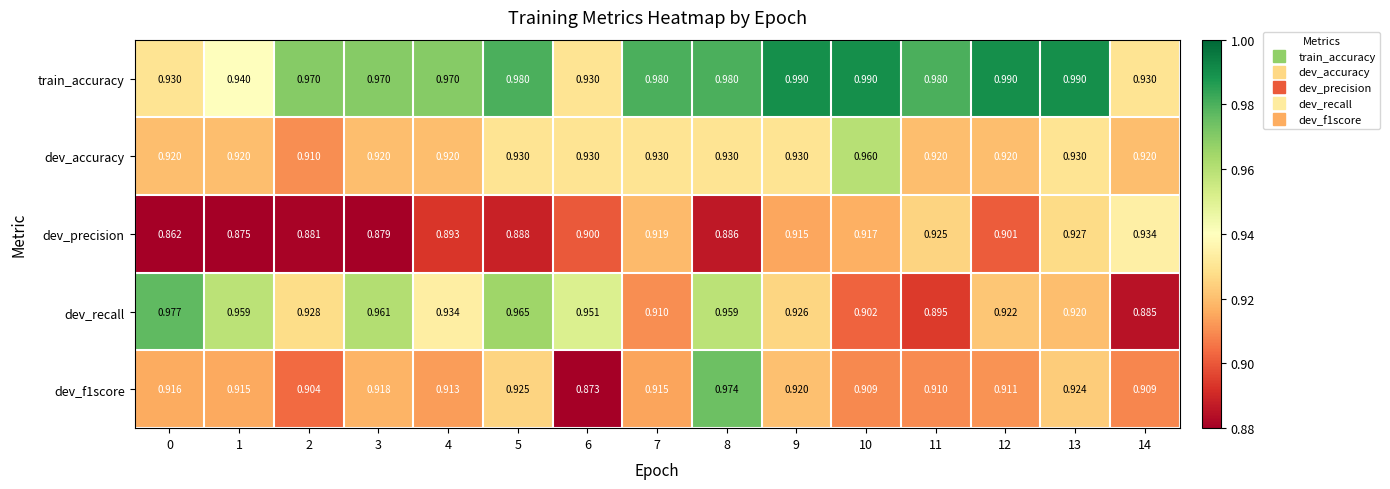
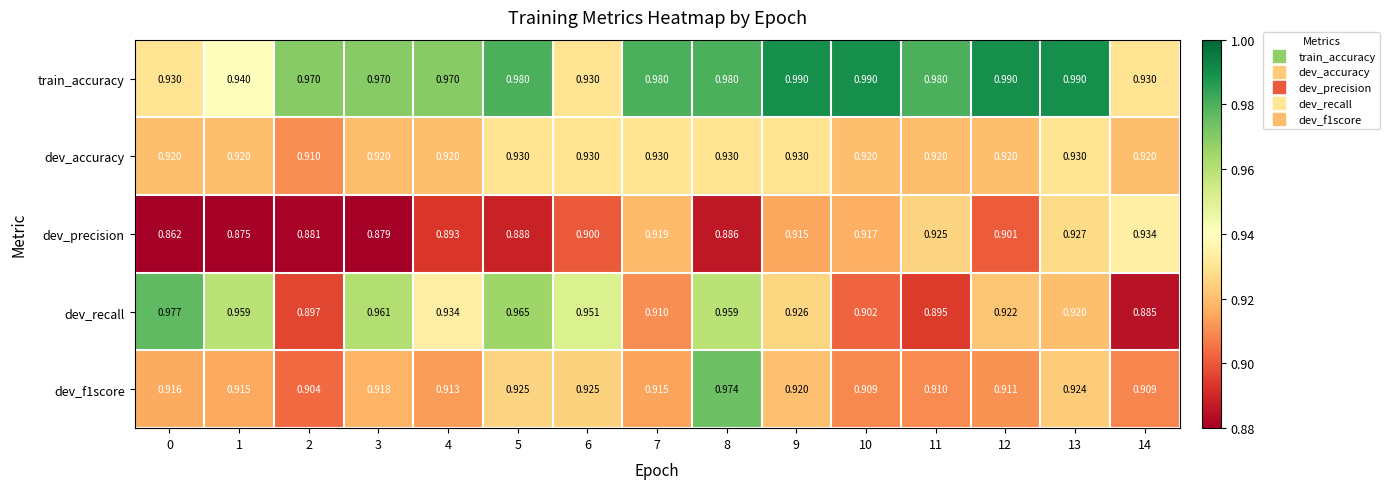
dev_accuracy, 10: 0.960 -> 0.920
dev_recall, 2: 0.928 -> 0.897
dev_f1score, 6: 0.873 -> 0.925
